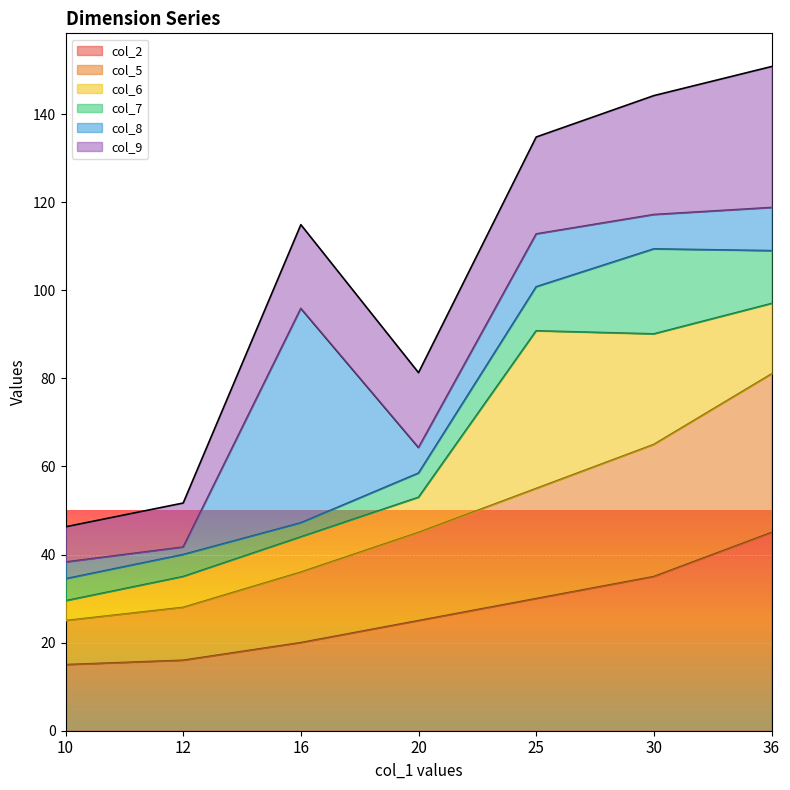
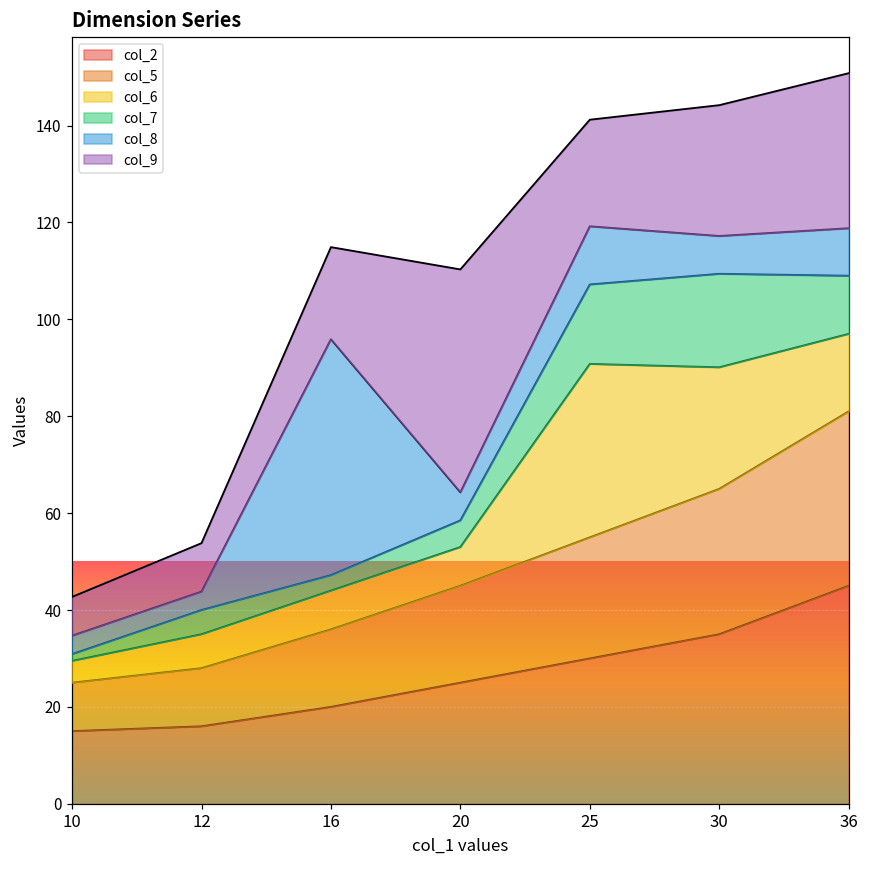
col_7, 10: 5 -> 1
col_8, 12: 2 -> 4
col_9, 20: 17 -> 46
col_7, 25: 10 -> 16
